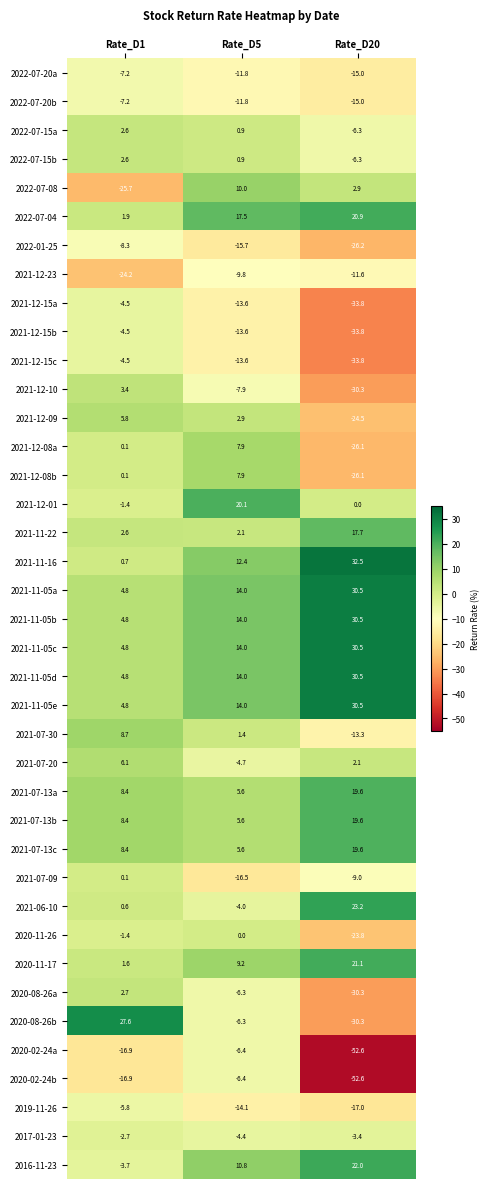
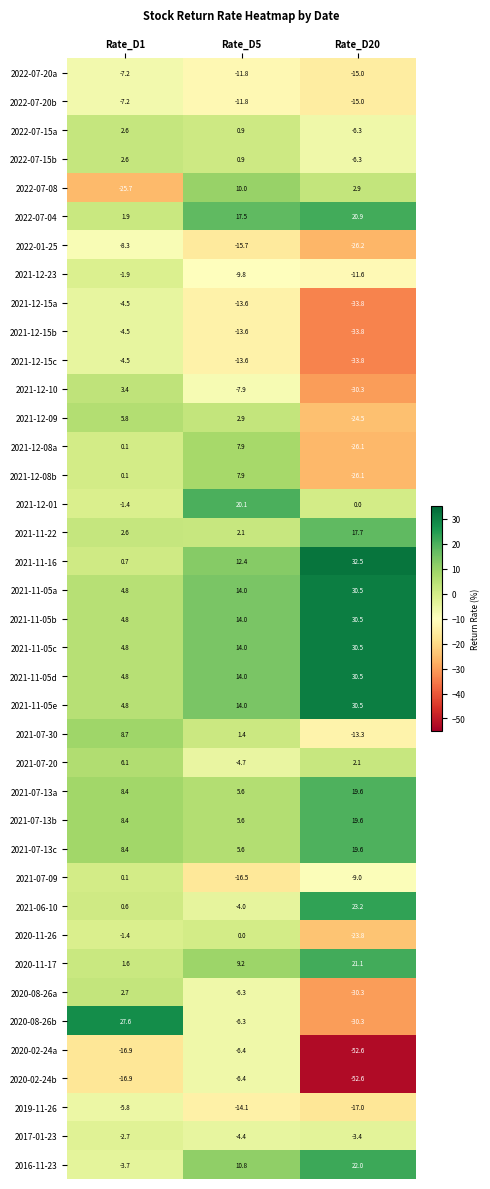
2021-12-23, Rate_D1: -24.2 -> -1.9
